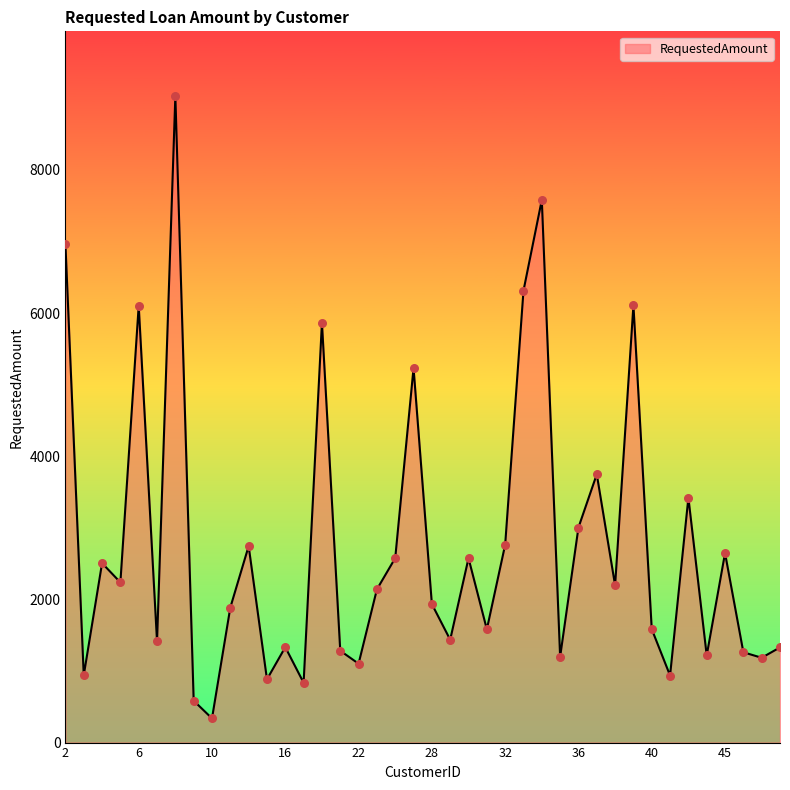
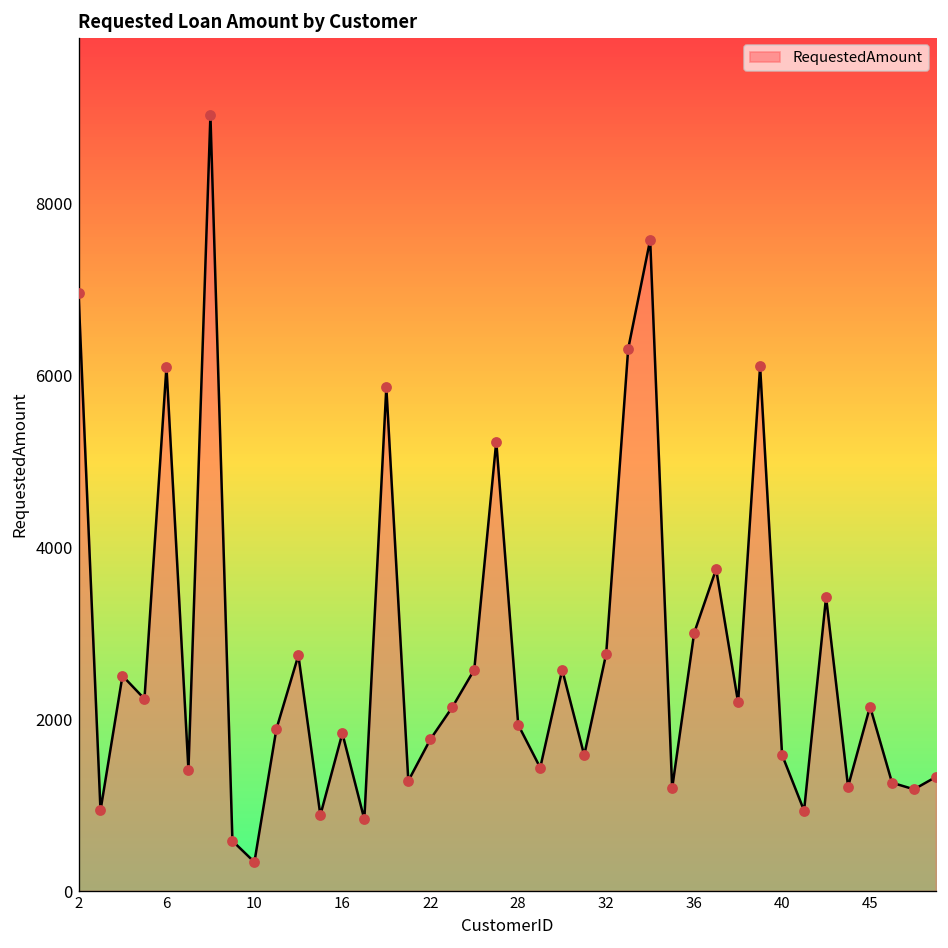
16: 1300 -> 1800
22: 1100 -> 1800
45: 2600 -> 2100
